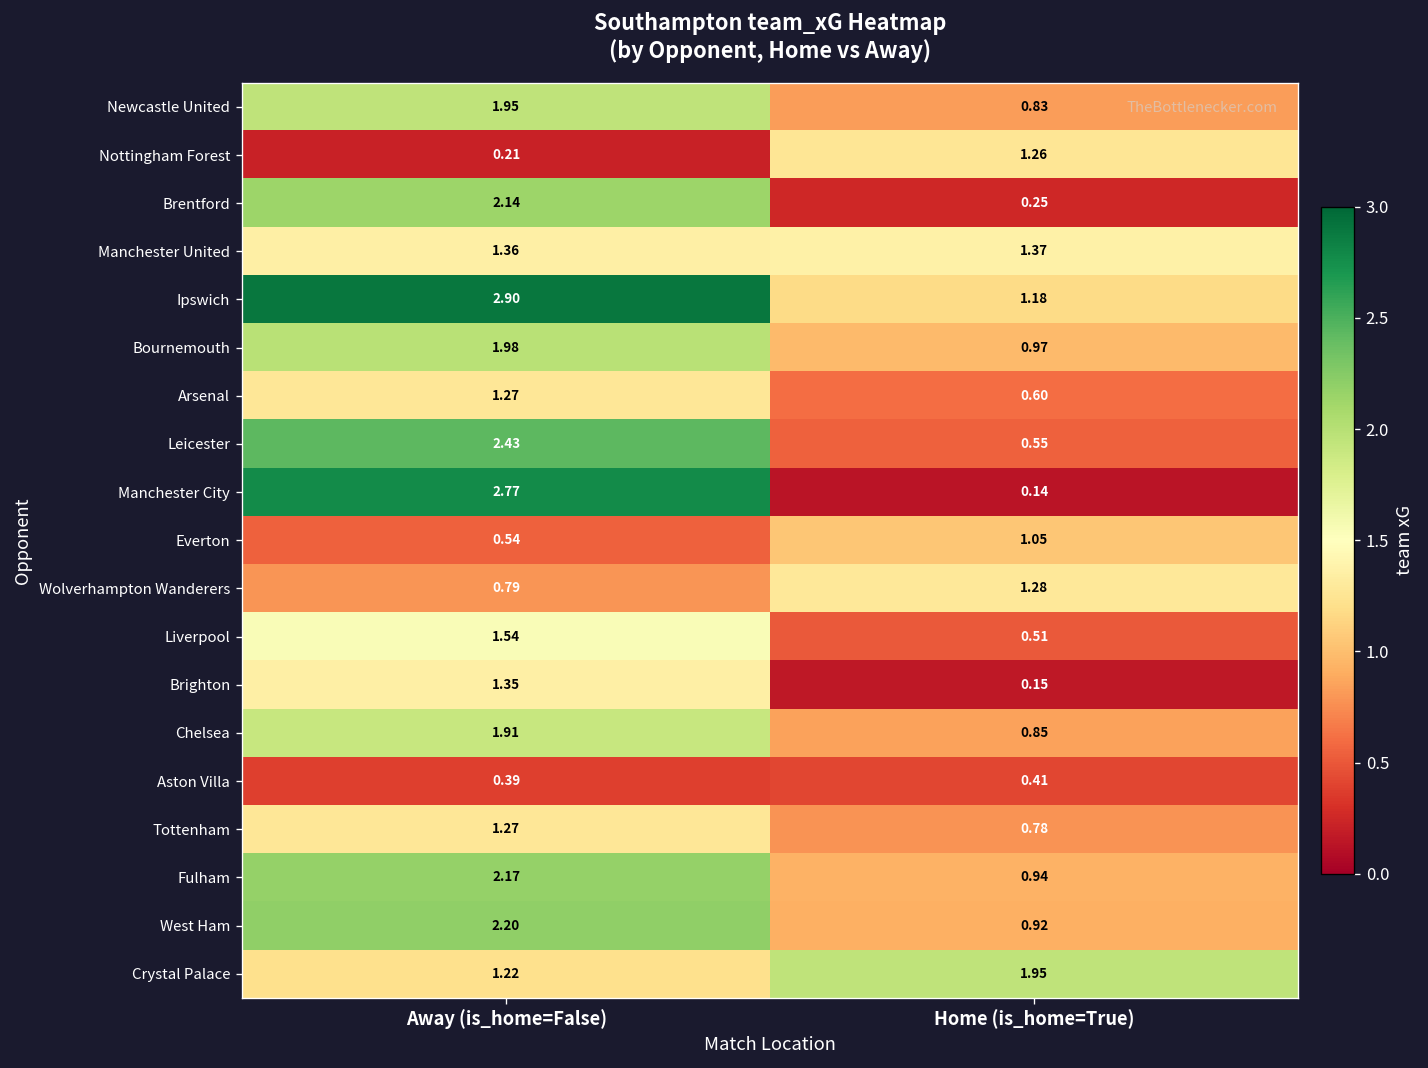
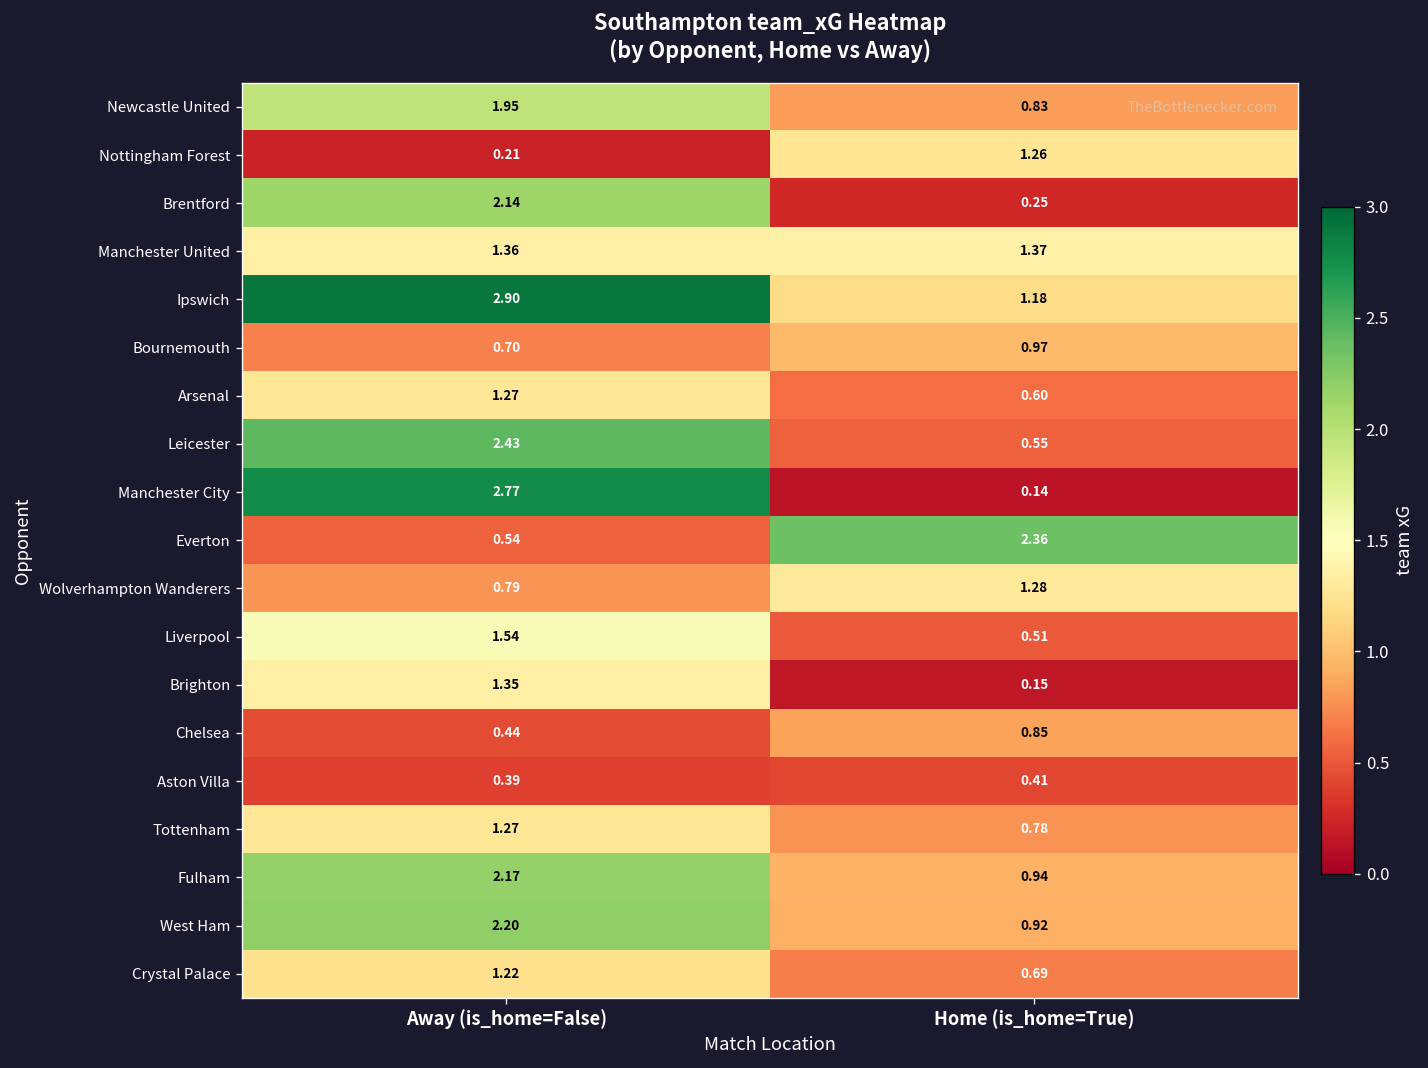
Bournemouth, Away (is_home=False): 1.98 -> 0.70
Everton, Home (is_home=True): 1.05 -> 2.36
Chelsea, Away (is_home=False): 1.91 -> 0.44
Crystal Palace, Home (is_home=True): 1.95 -> 0.69
